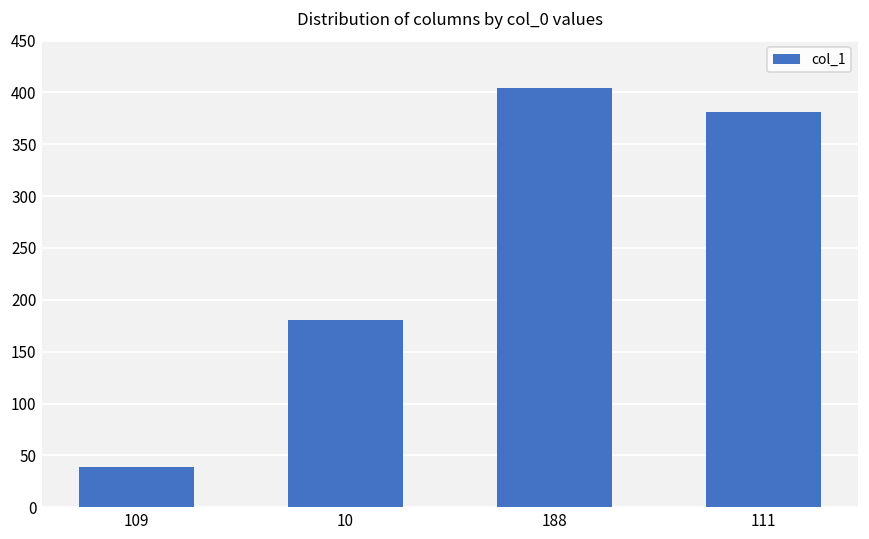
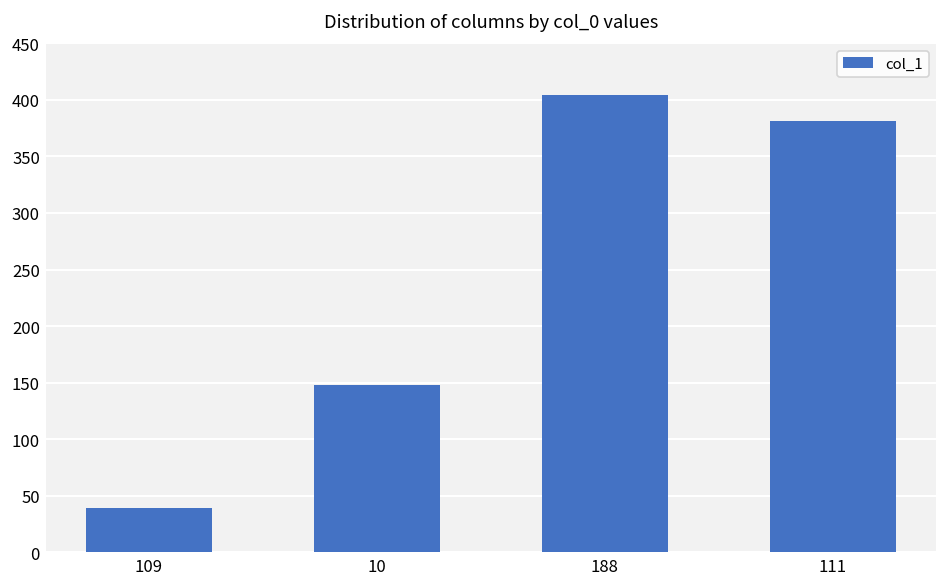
10: 180 -> 150
